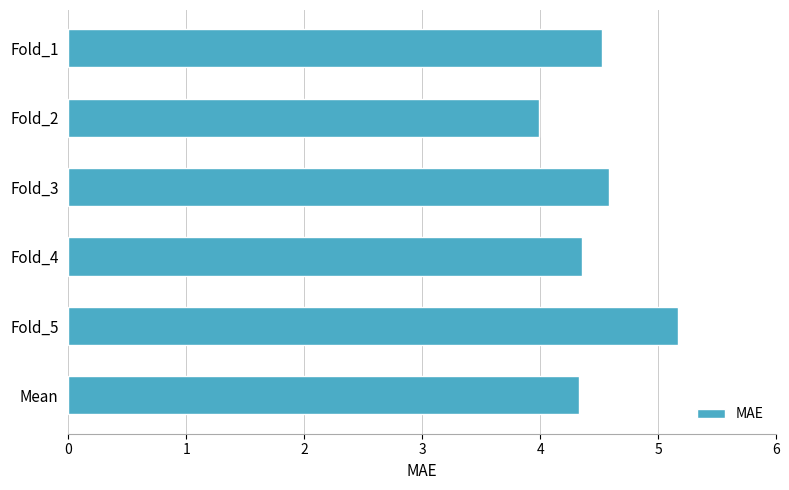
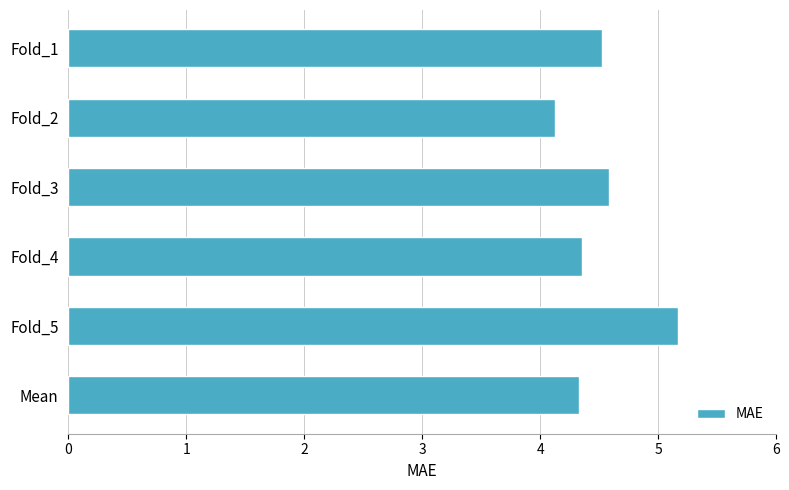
Fold_2: 3.99 -> 4.13
